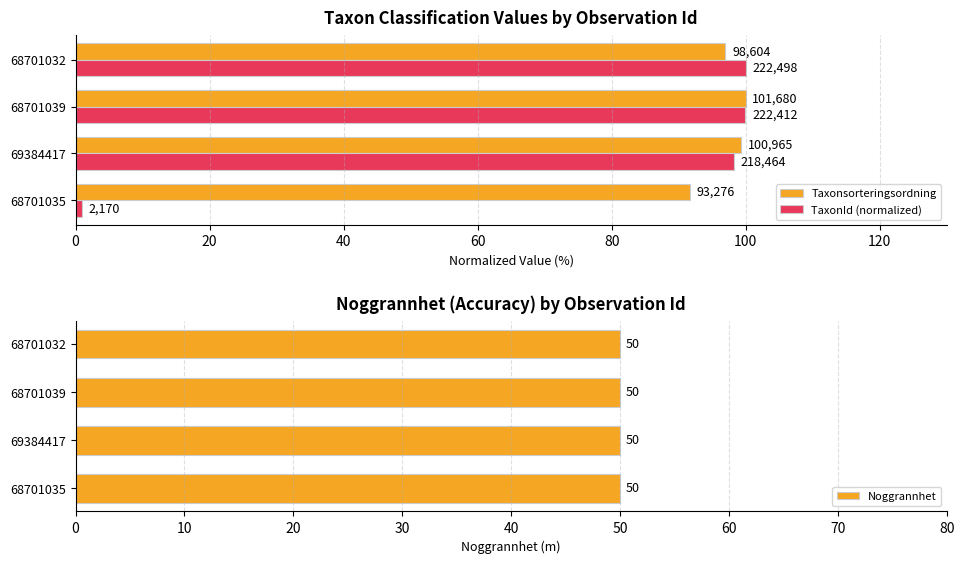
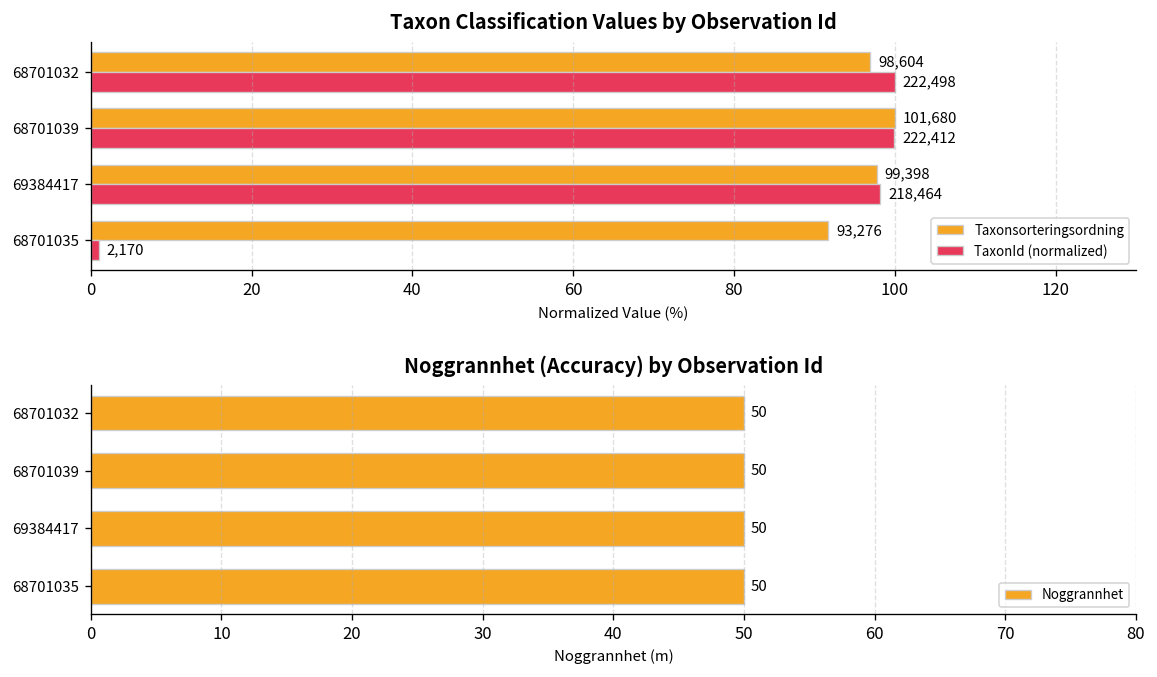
Taxon Classification Values by Observation Id, Taxonsorteringsordning, 69384417: 100,965 -> 99,398
